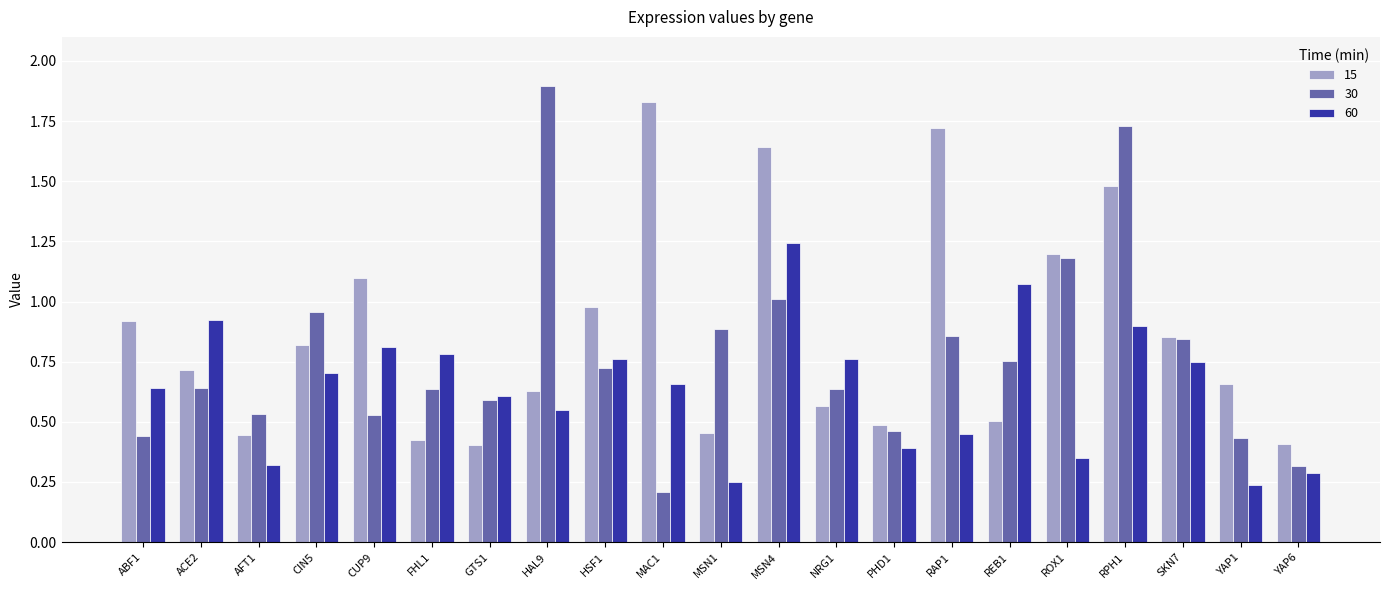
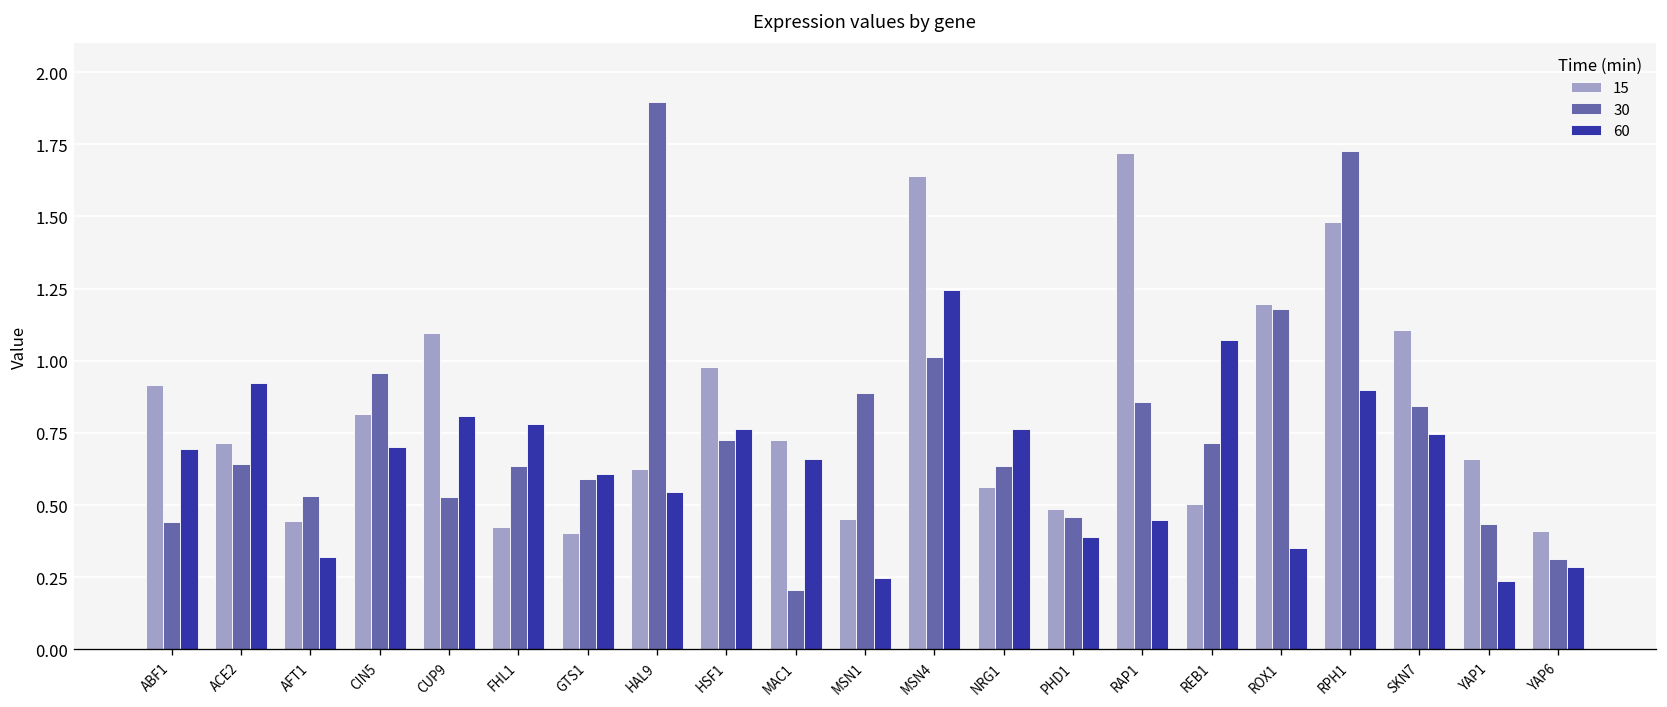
60, ABF1: 0.64 -> 0.69
15, MAC1: 1.83 -> 0.73
30, REB1: 0.75 -> 0.72
15, SKN7: 0.85 -> 1.11
